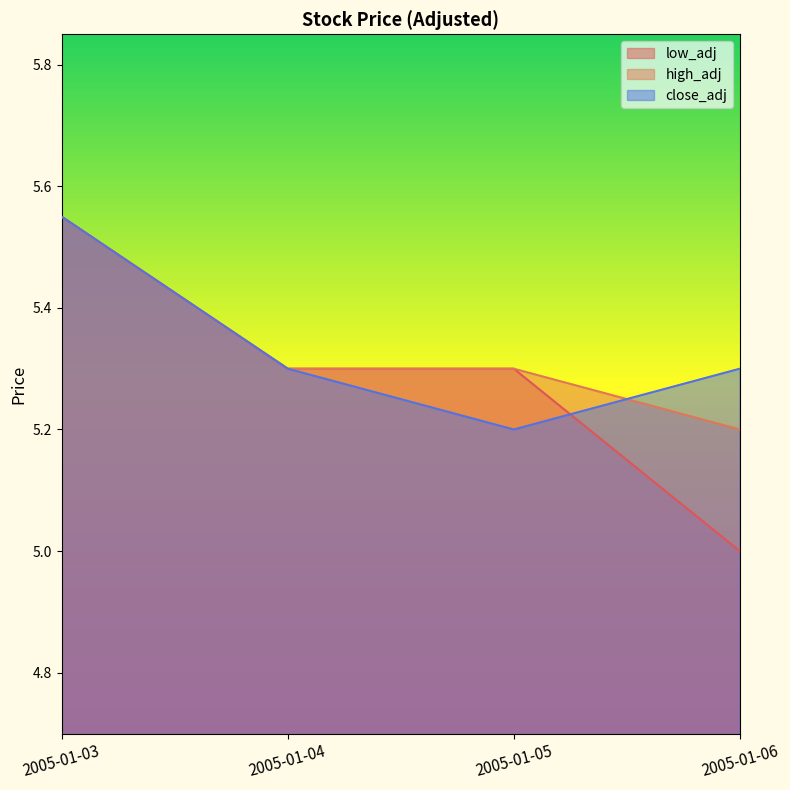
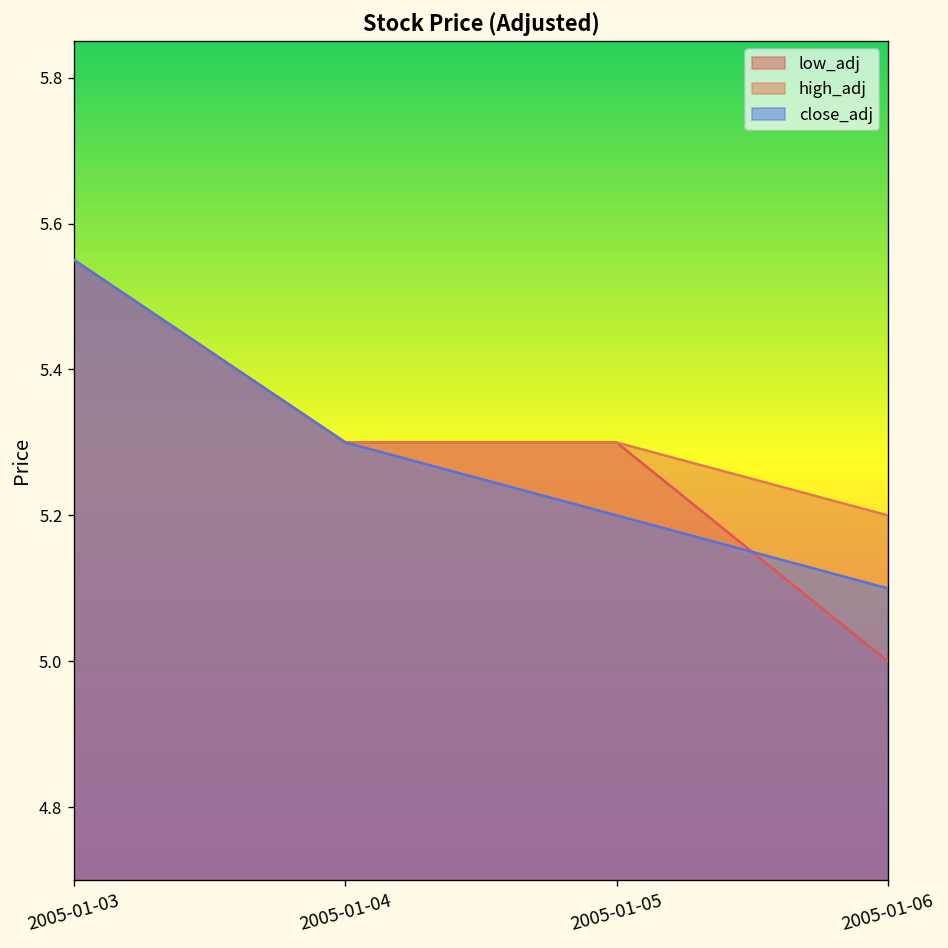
close_adj, 2005-01-06: 5.3 -> 5.1
